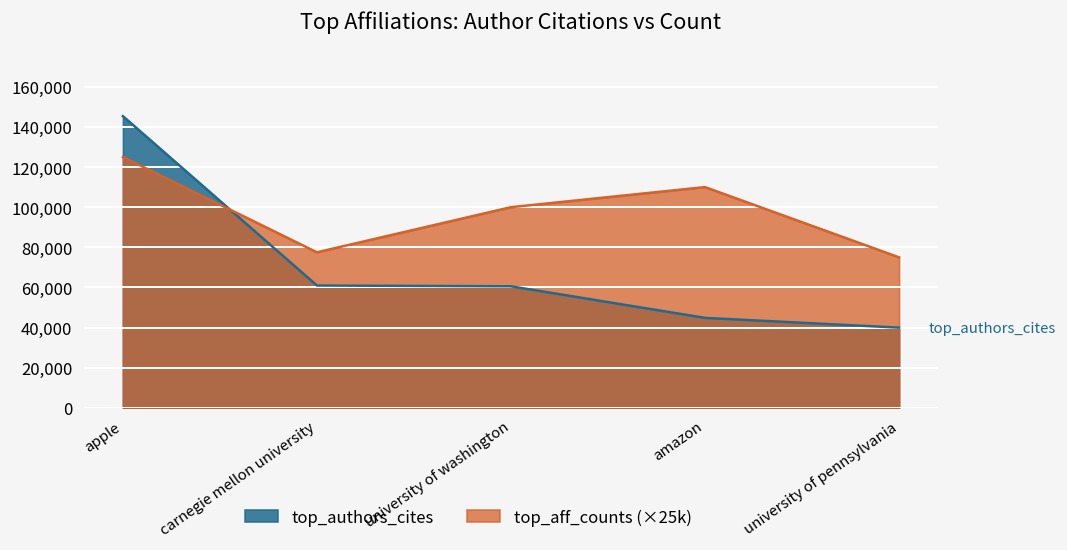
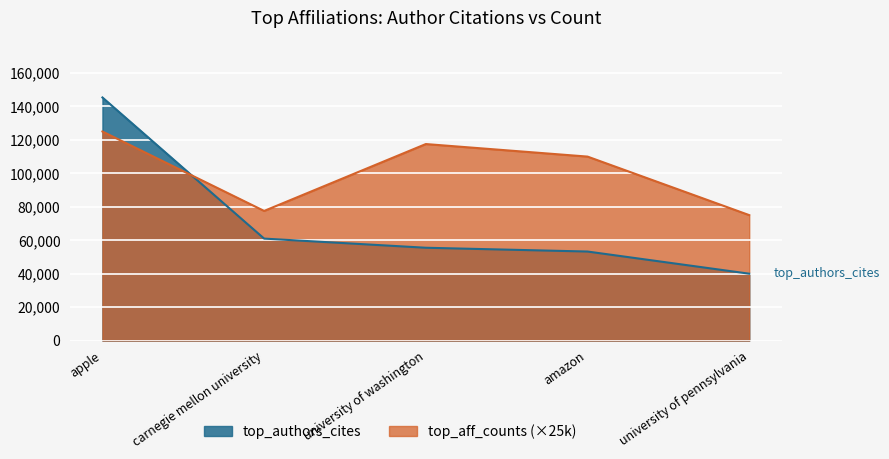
top_authors_cites, university of washington: 61,000 -> 55,000
top_aff_counts (×25k), university of washington: 100,000 -> 118,000
top_authors_cites, amazon: 45,000 -> 53,000
